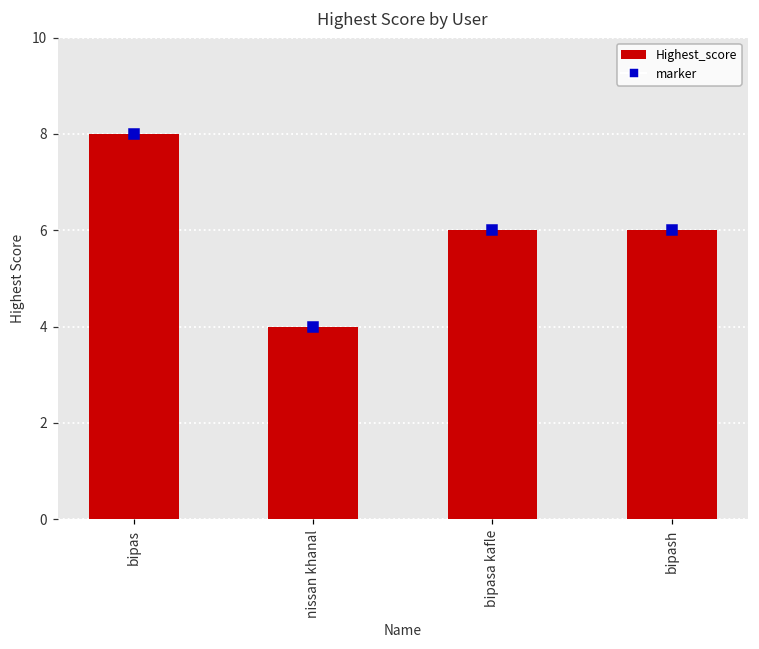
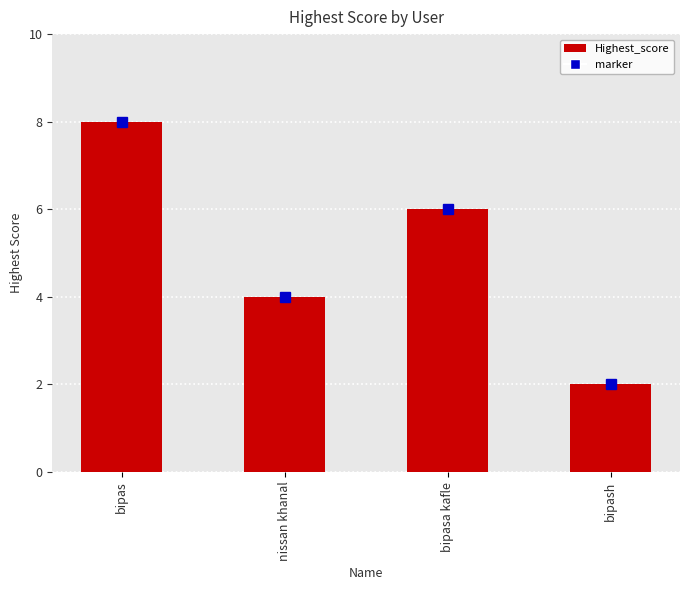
Highest_score, bipash: 6 -> 2
